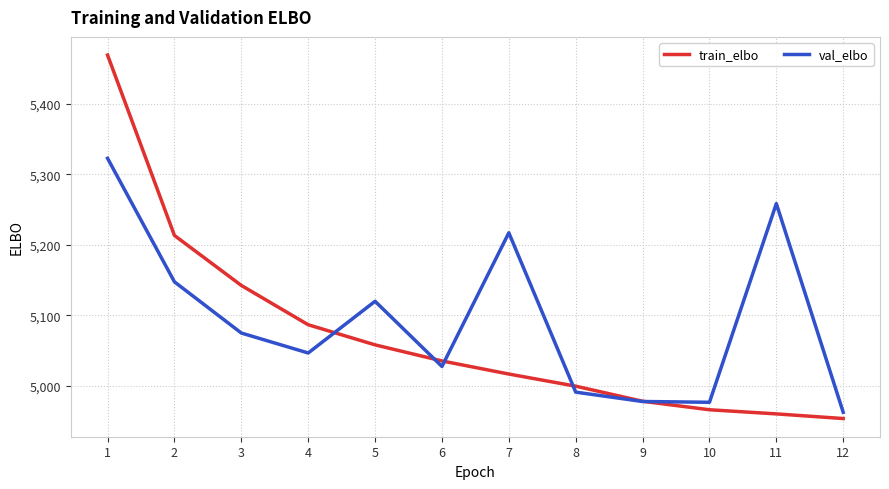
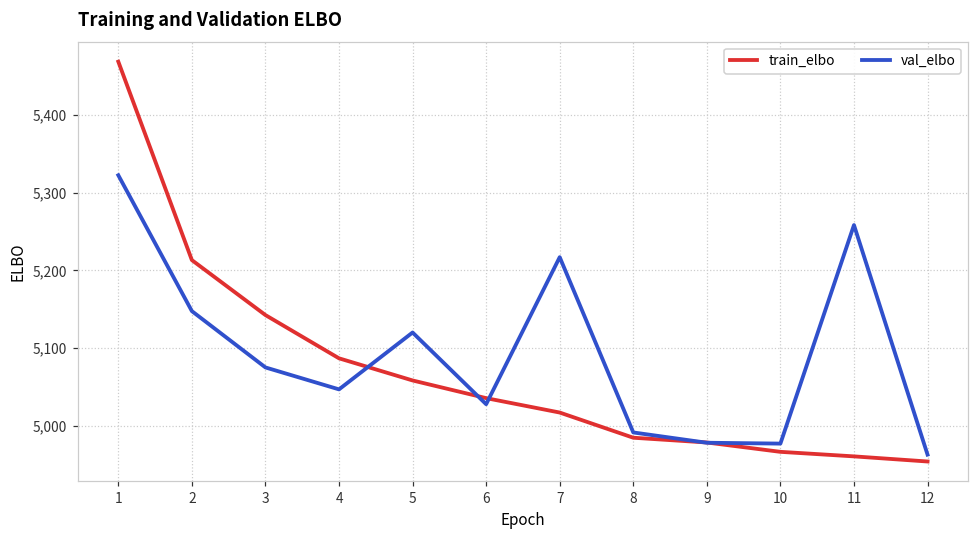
train_elbo, 8: 5,000 -> 4,980
